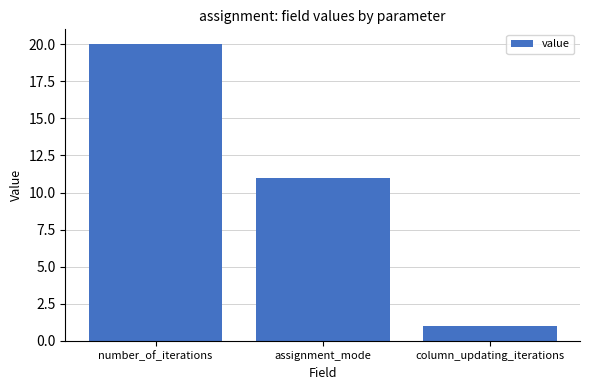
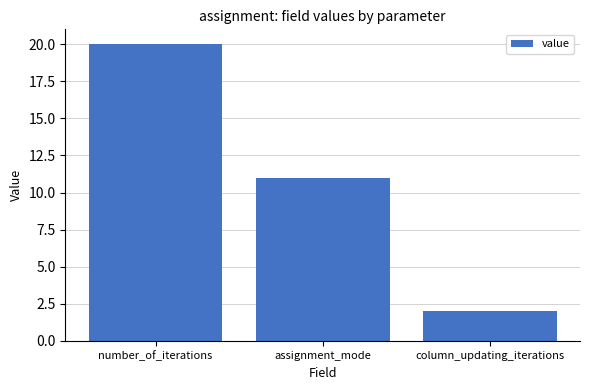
column_updating_iterations: 1 -> 2
